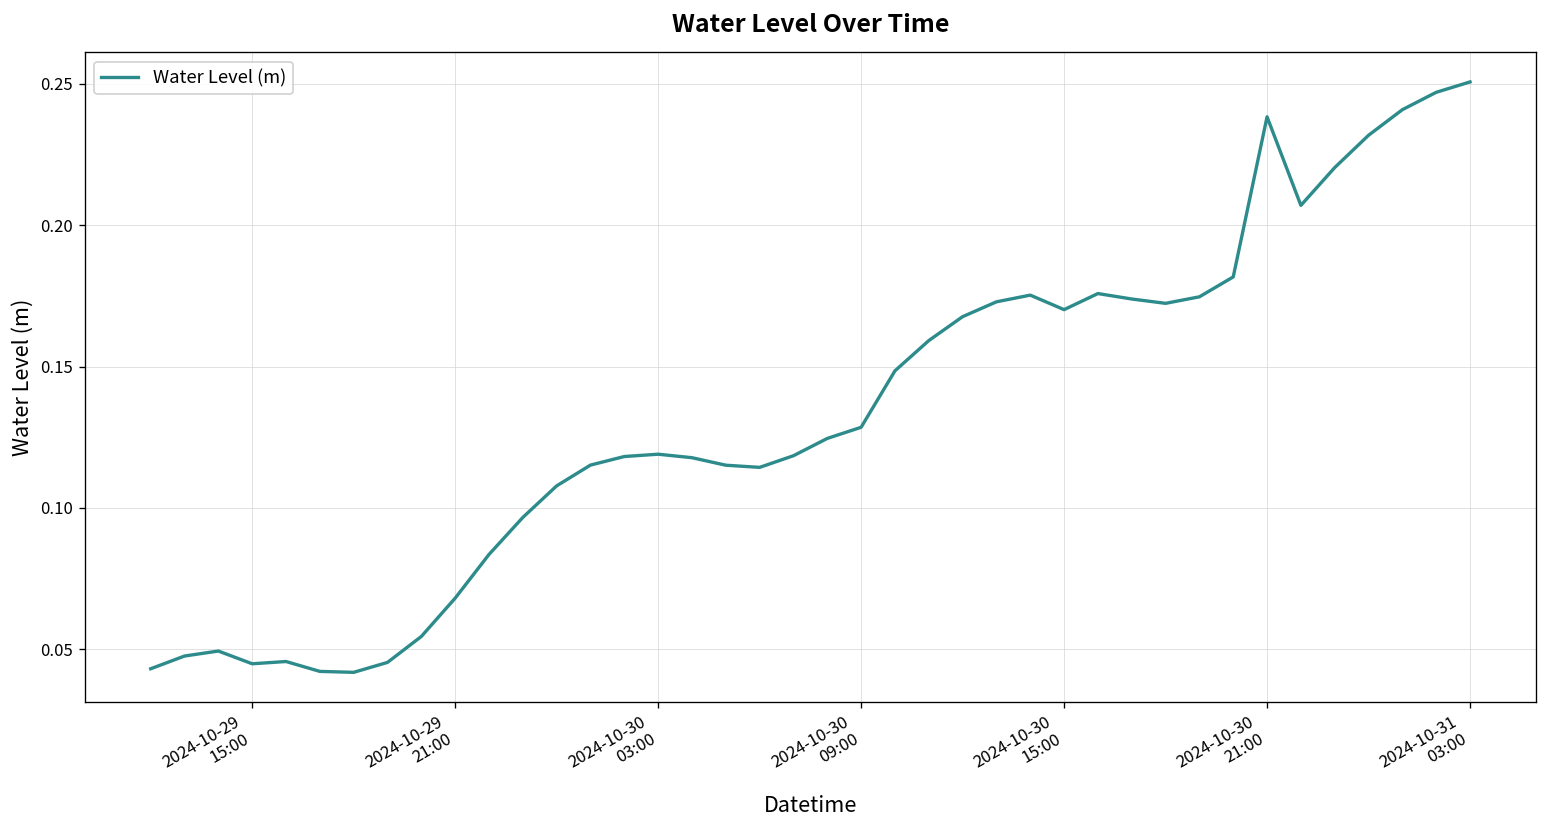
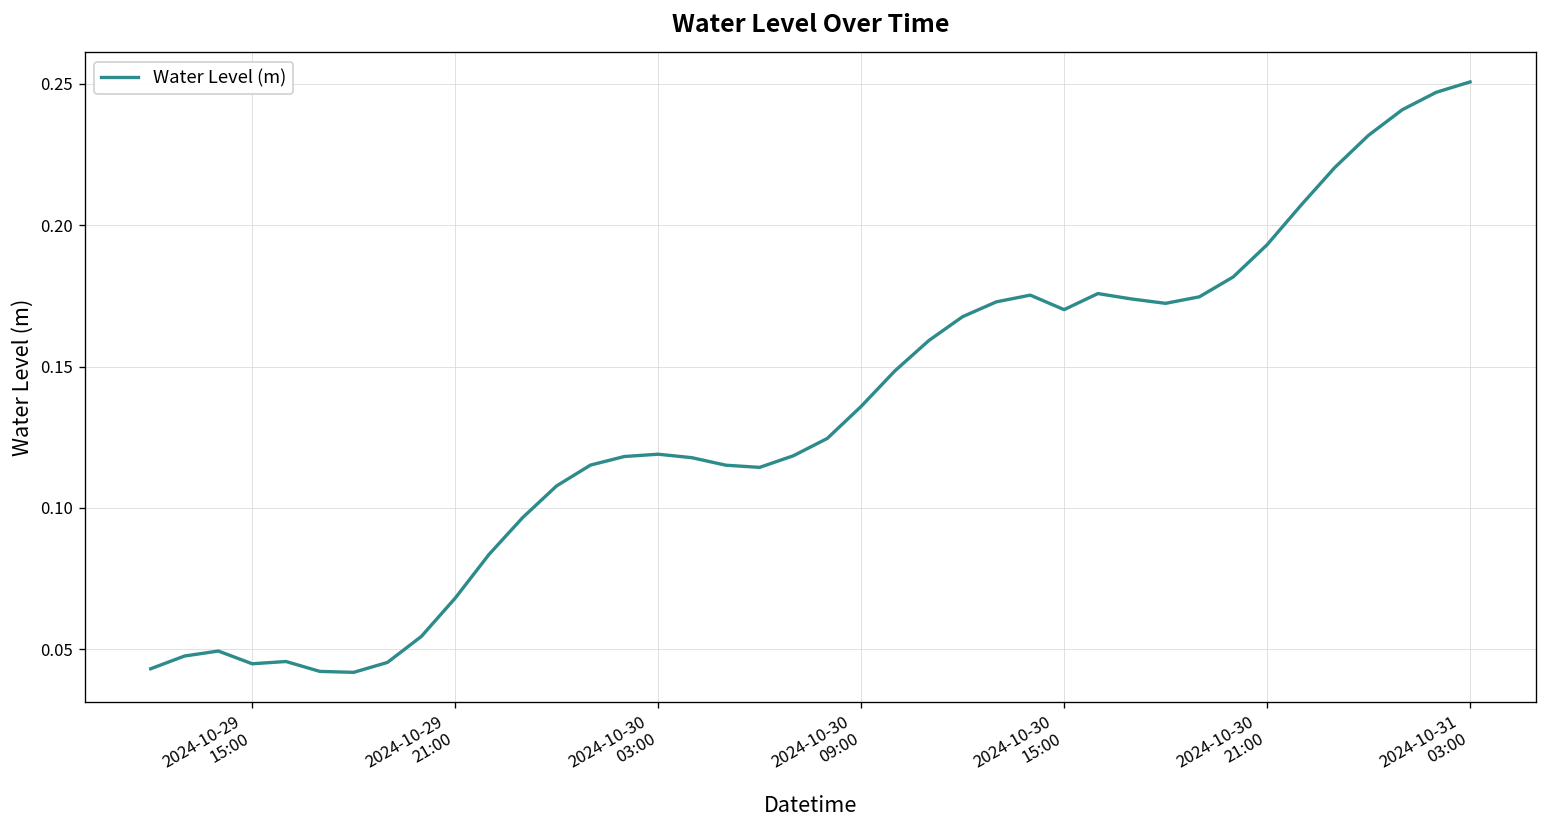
2024-10-30 09:00: 0.129 -> 0.136
2024-10-30 21:00: 0.238 -> 0.193
